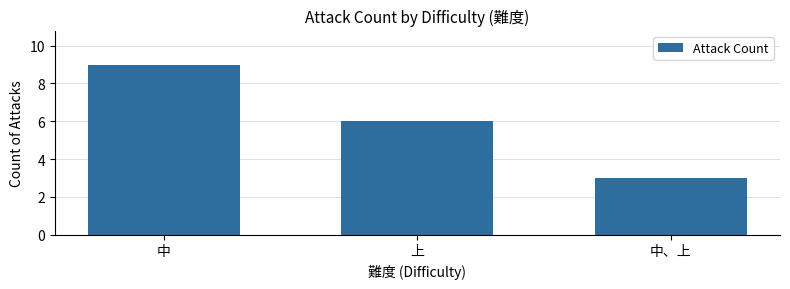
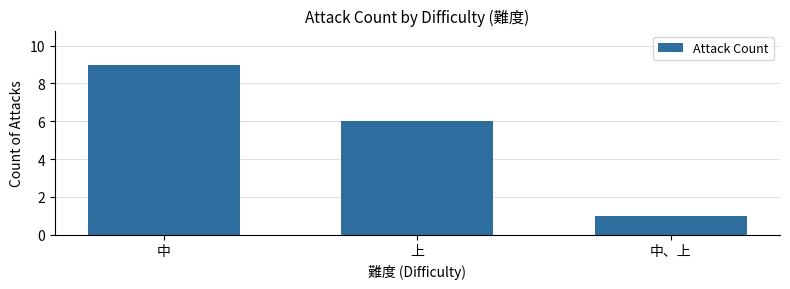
中、上: 3 -> 1
